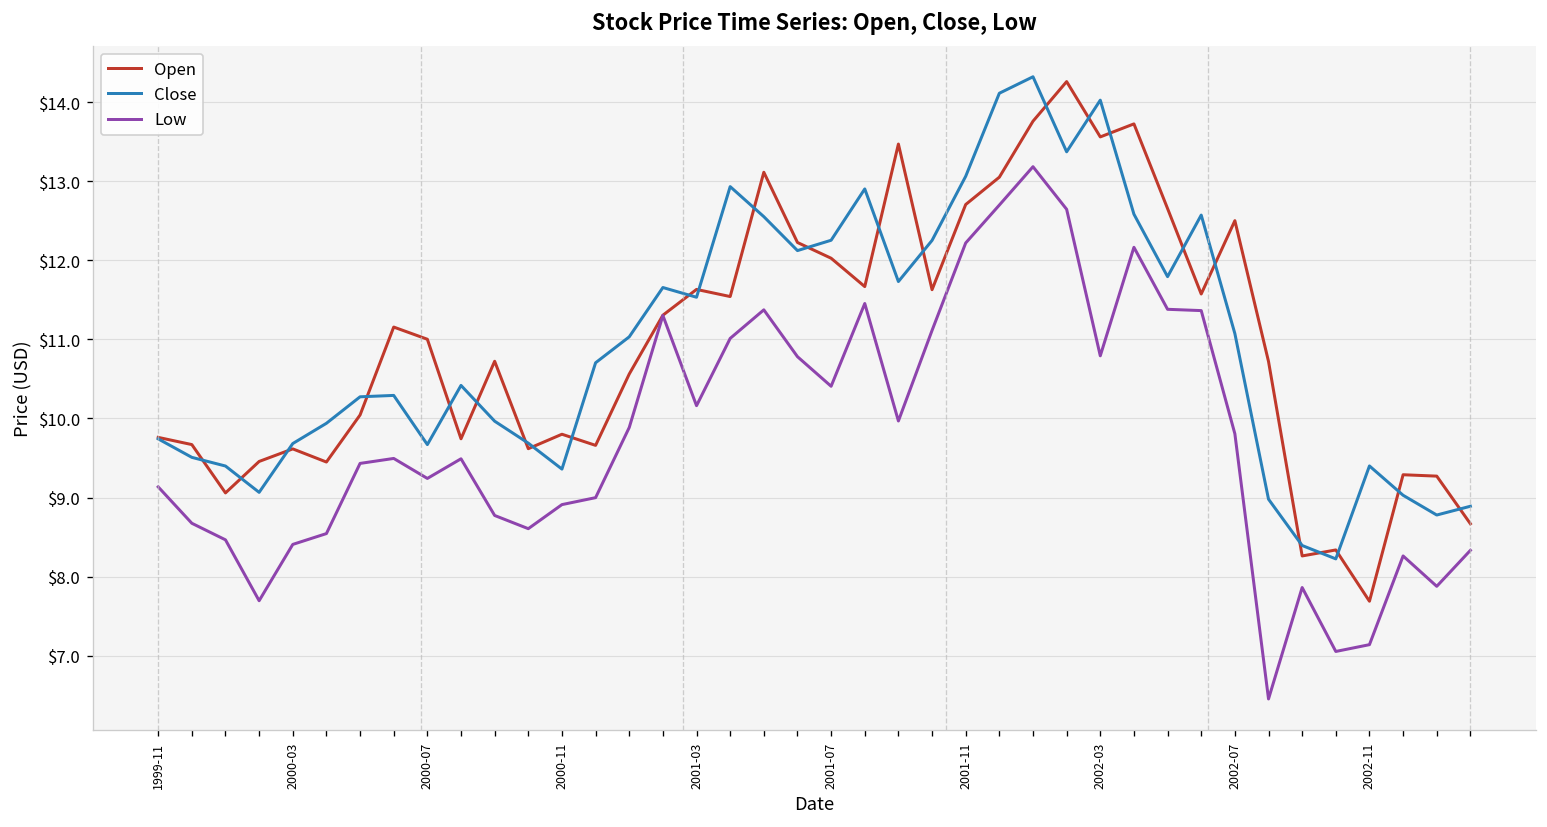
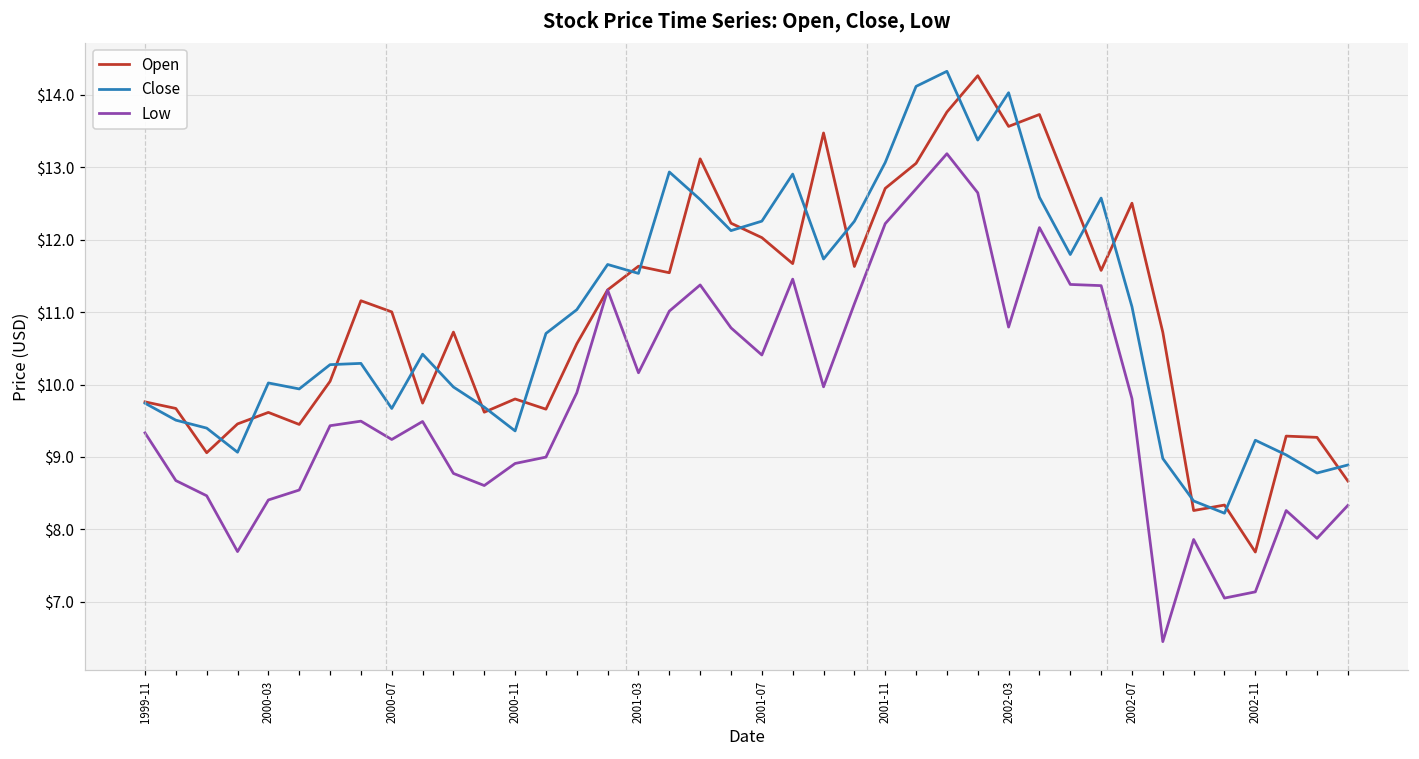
Low, 1999-11: $9.1 -> $9.3
Close, 2000-03: $9.7 -> $10.0
Close, 2002-11: $9.4 -> $9.2
